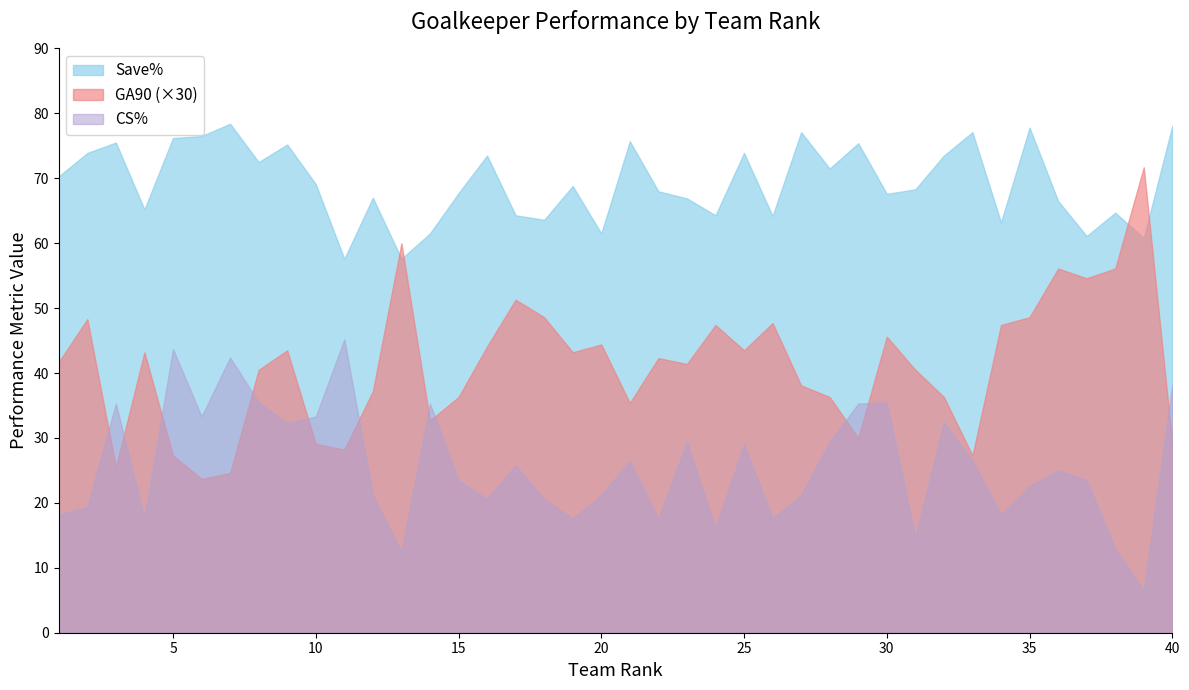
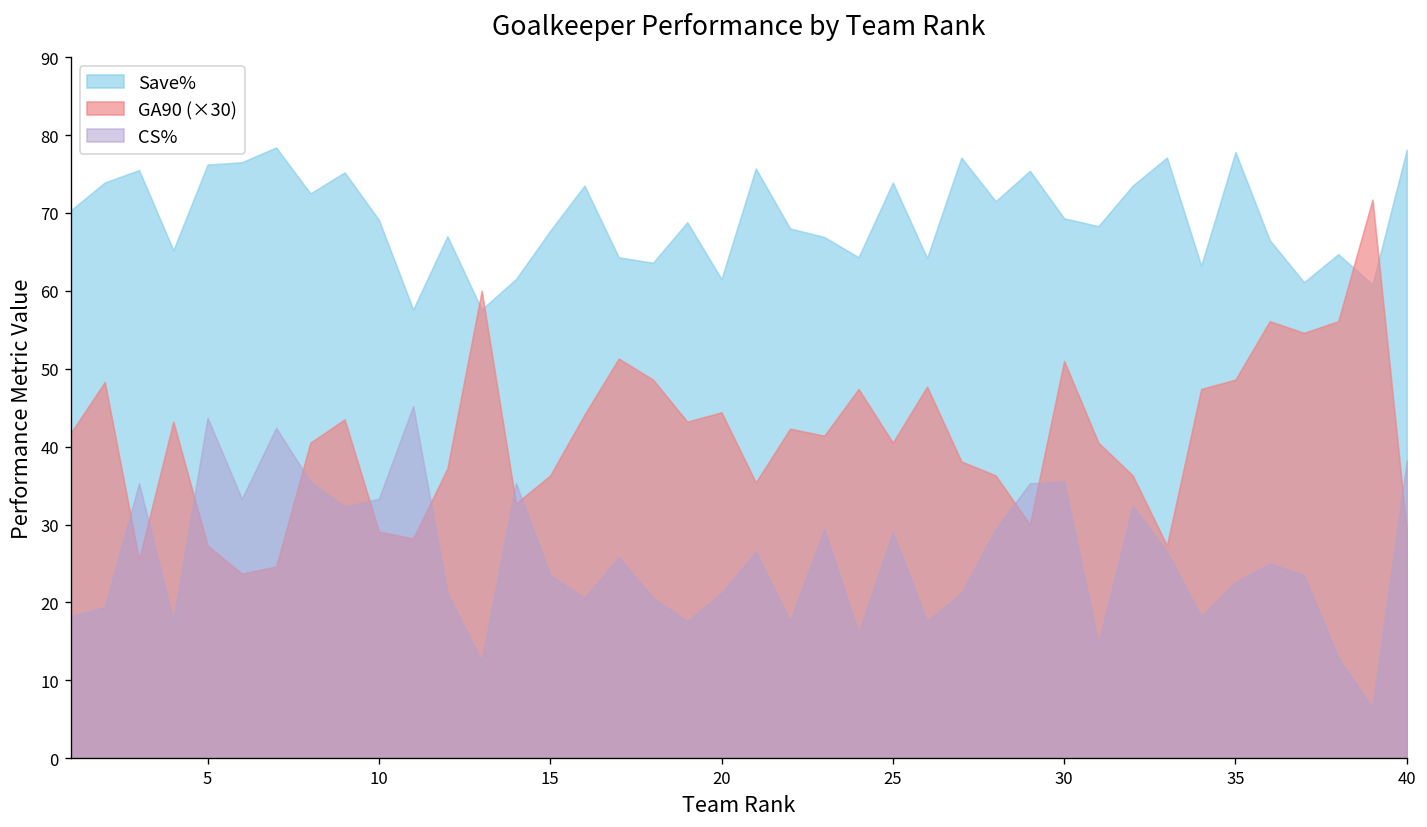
GA90 (×30), 25: 44 -> 41
Save%, 30: 68 -> 69
GA90 (×30), 30: 46 -> 51
